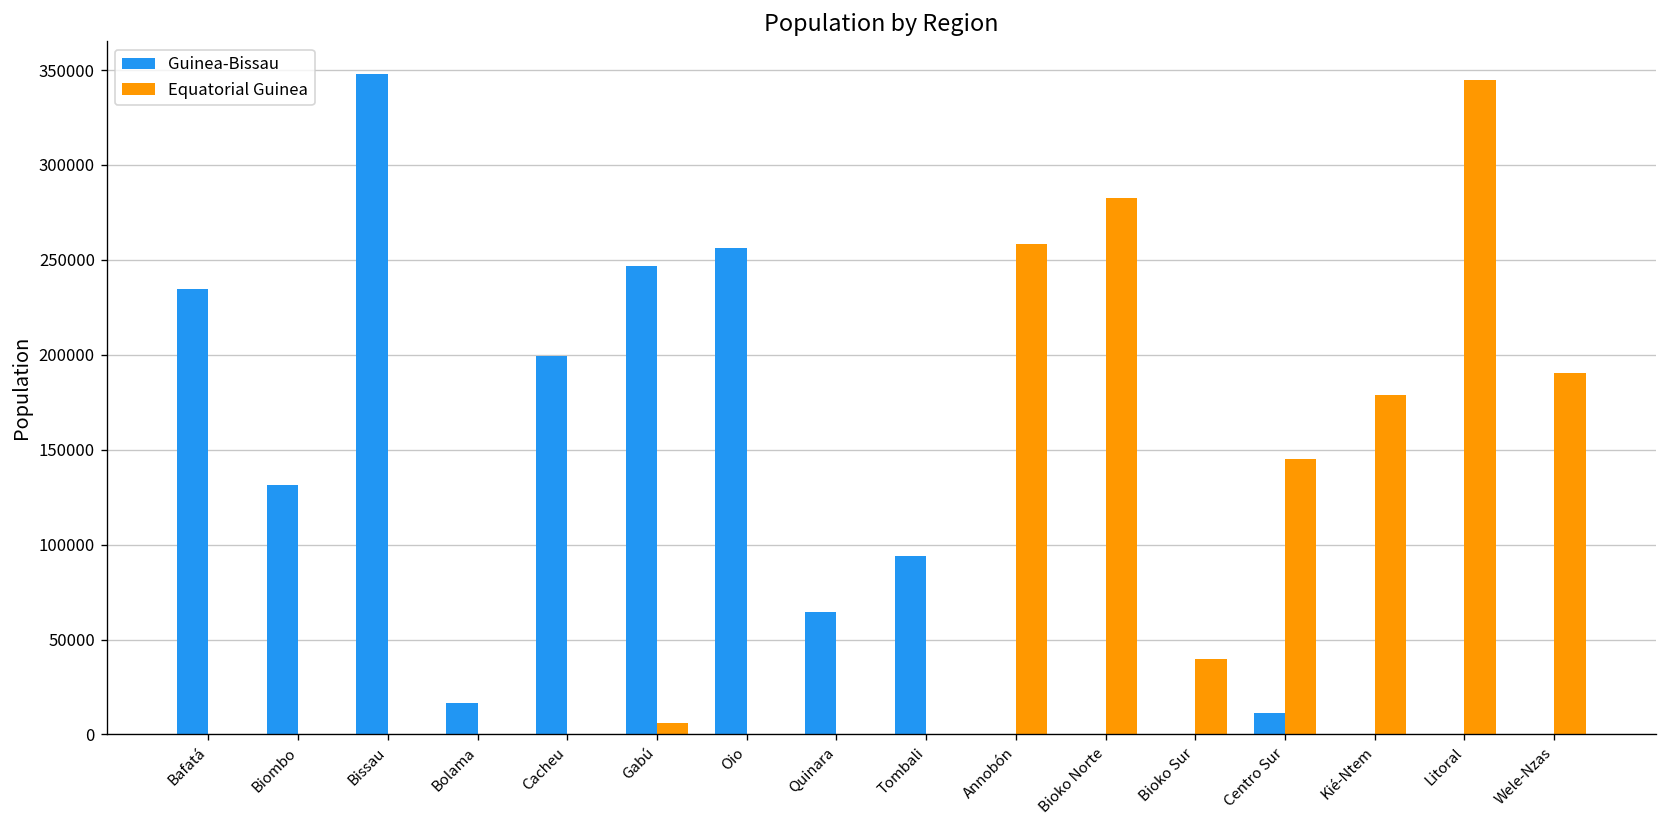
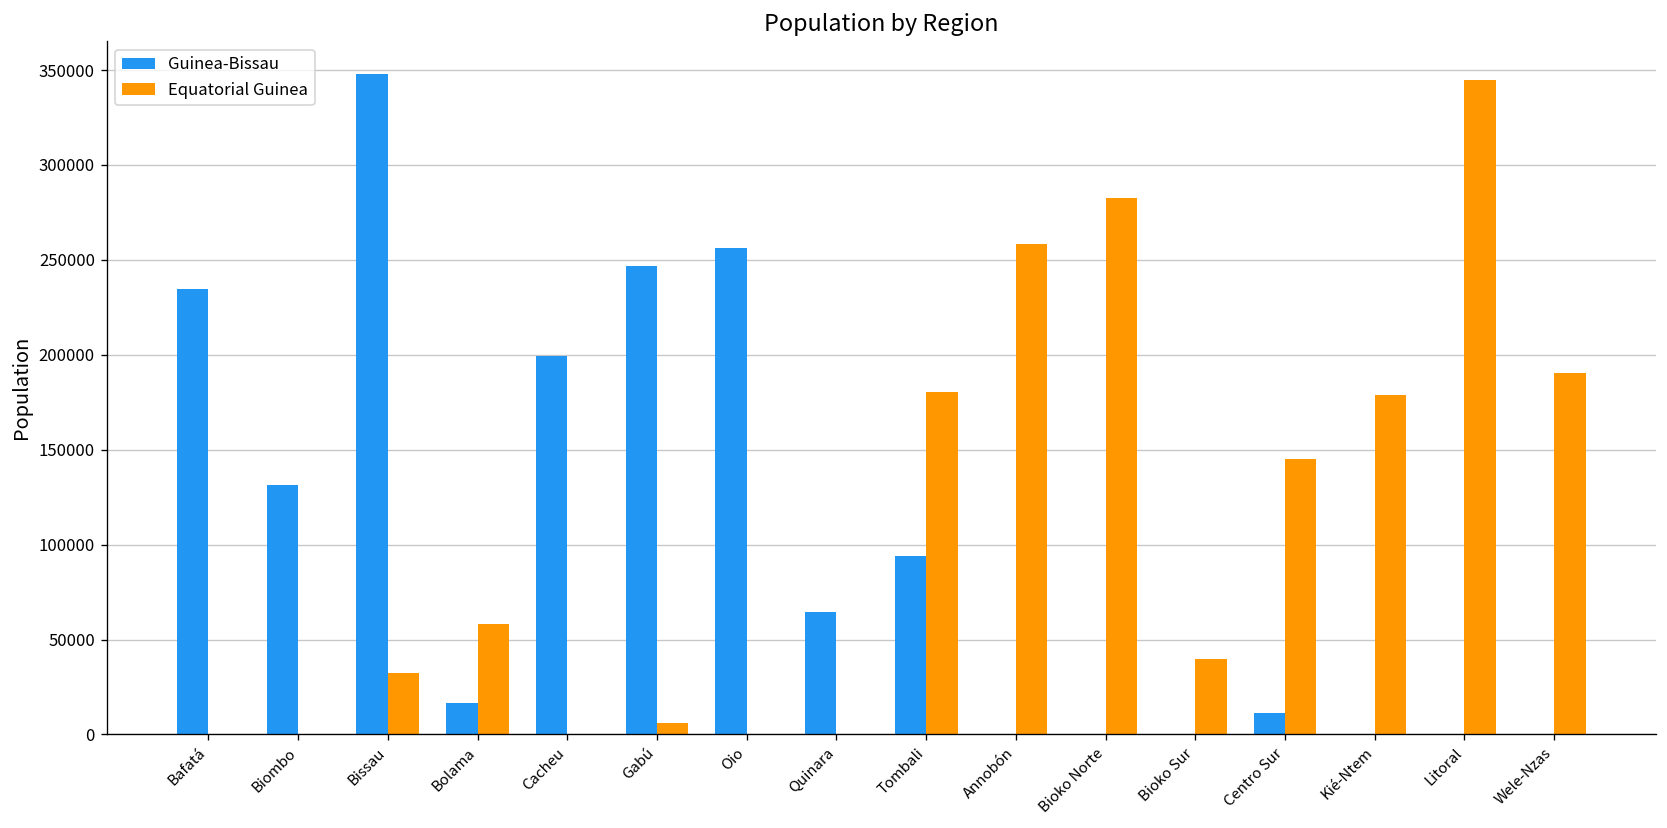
Equatorial Guinea, Bissau: 0 -> 32000
Equatorial Guinea, Bolama: 0 -> 58000
Equatorial Guinea, Tombali: 0 -> 180000
